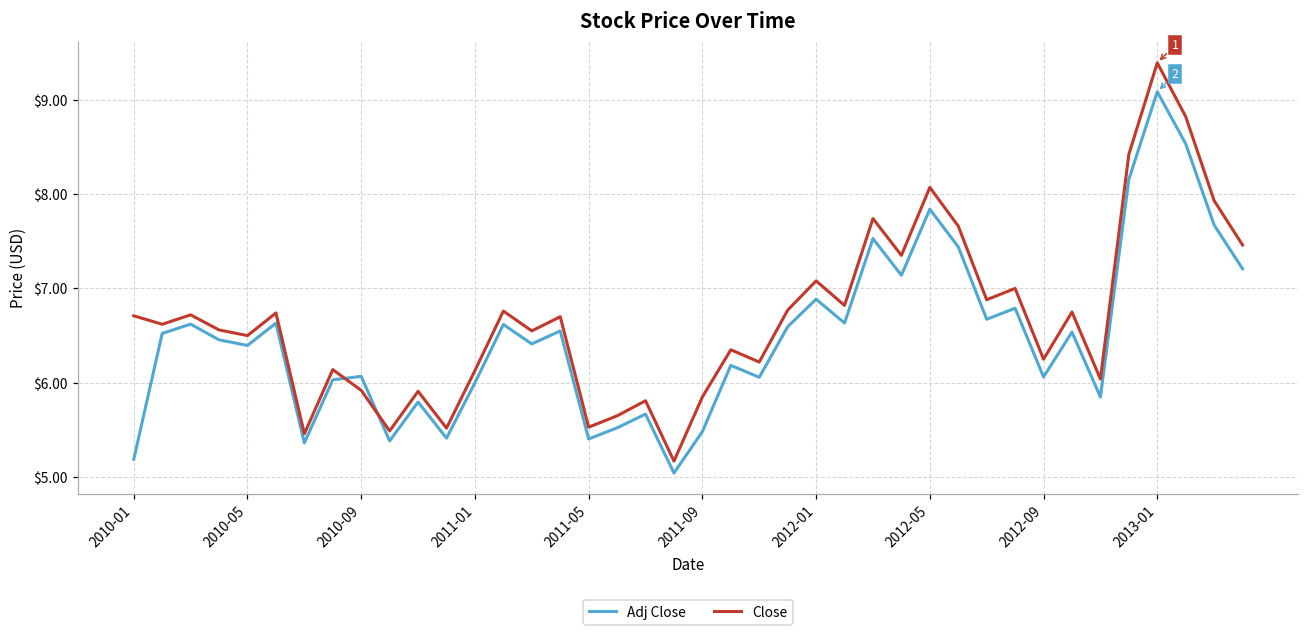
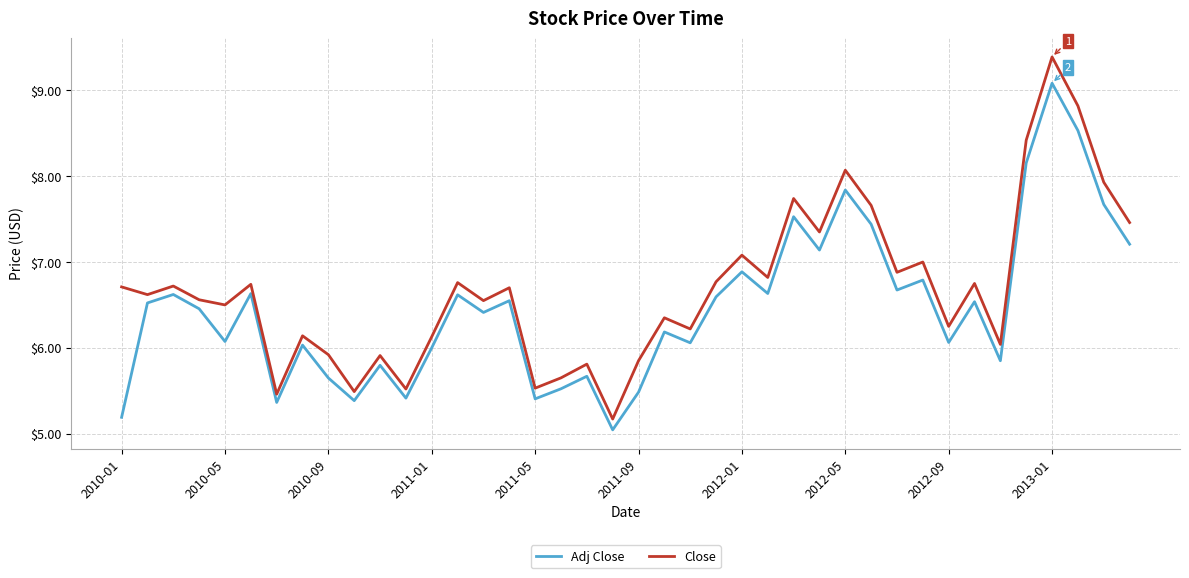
Adj Close, 2010-05: $6.4 -> $6.1
Adj Close, 2010-09: $6.1 -> $5.6
